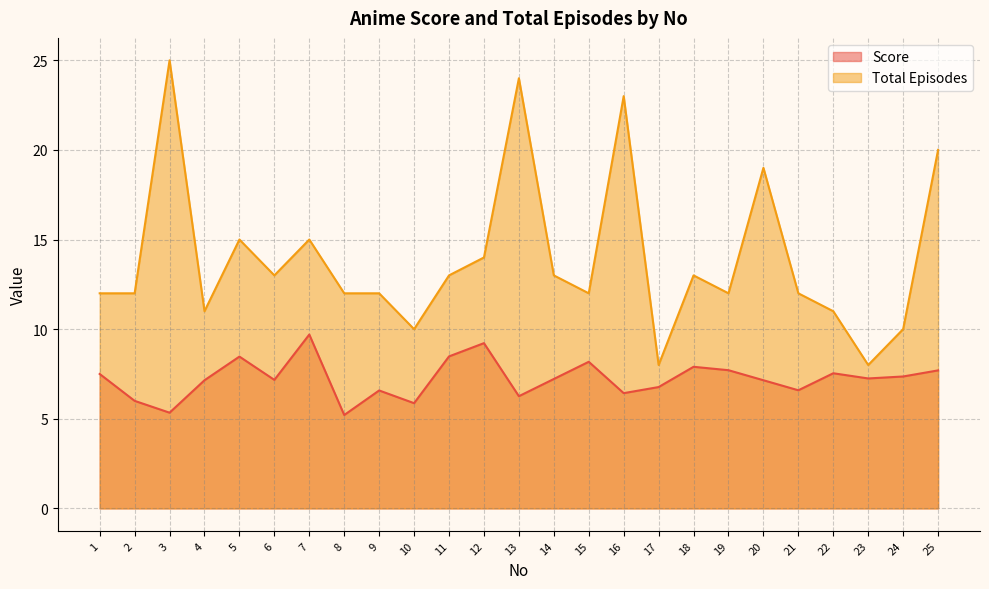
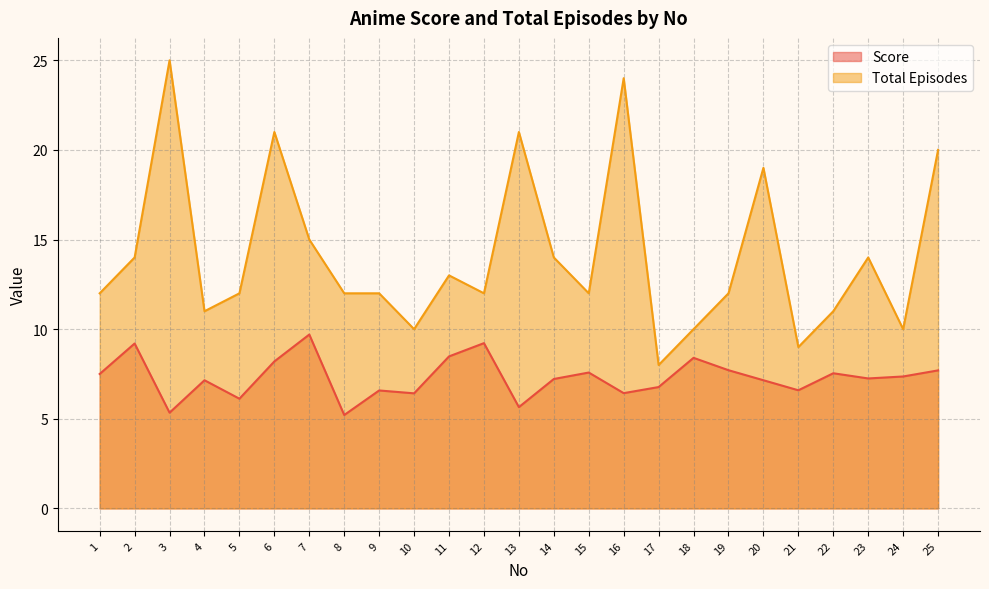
Score, 2: 6.0 -> 9.2
Total Episodes, 2: 12 -> 14
Score, 5: 8.5 -> 6.1
Total Episodes, 5: 15 -> 12
Score, 6: 7.2 -> 8.2
Total Episodes, 6: 13 -> 21
Score, 10: 5.9 -> 6.4
Total Episodes, 12: 14 -> 12
Score, 13: 6.3 -> 5.7
Total Episodes, 13: 24 -> 21
Total Episodes, 14: 13 -> 14
Score, 15: 8.2 -> 7.6
Total Episodes, 16: 23 -> 24
Score, 18: 7.9 -> 8.4
Total Episodes, 18: 13 -> 10
Total Episodes, 21: 12 -> 9
Total Episodes, 23: 8 -> 14
